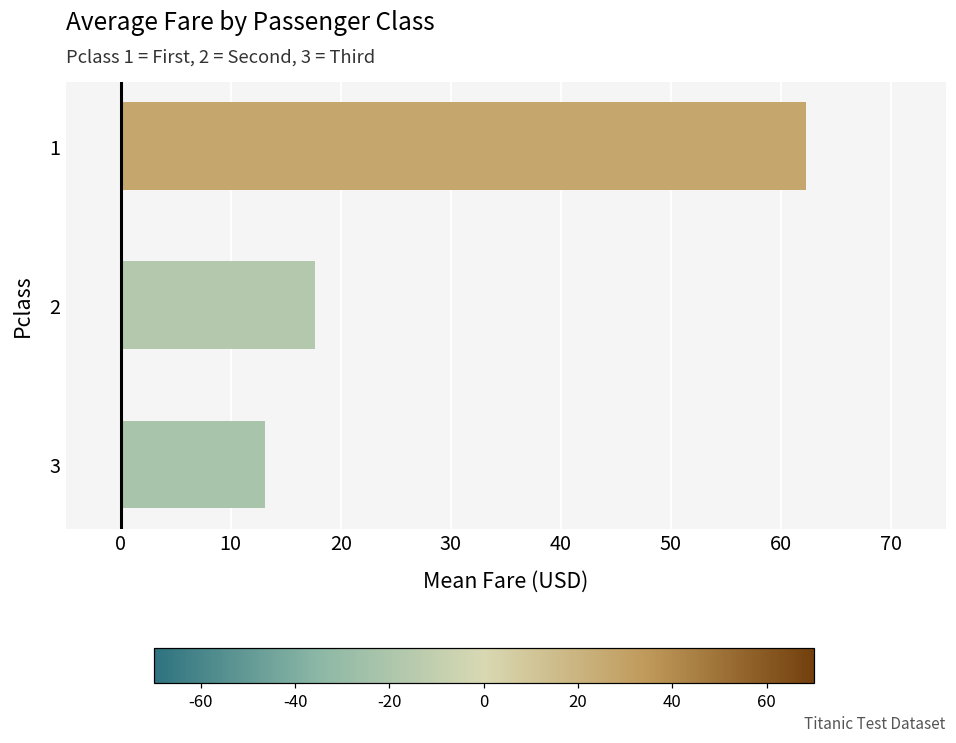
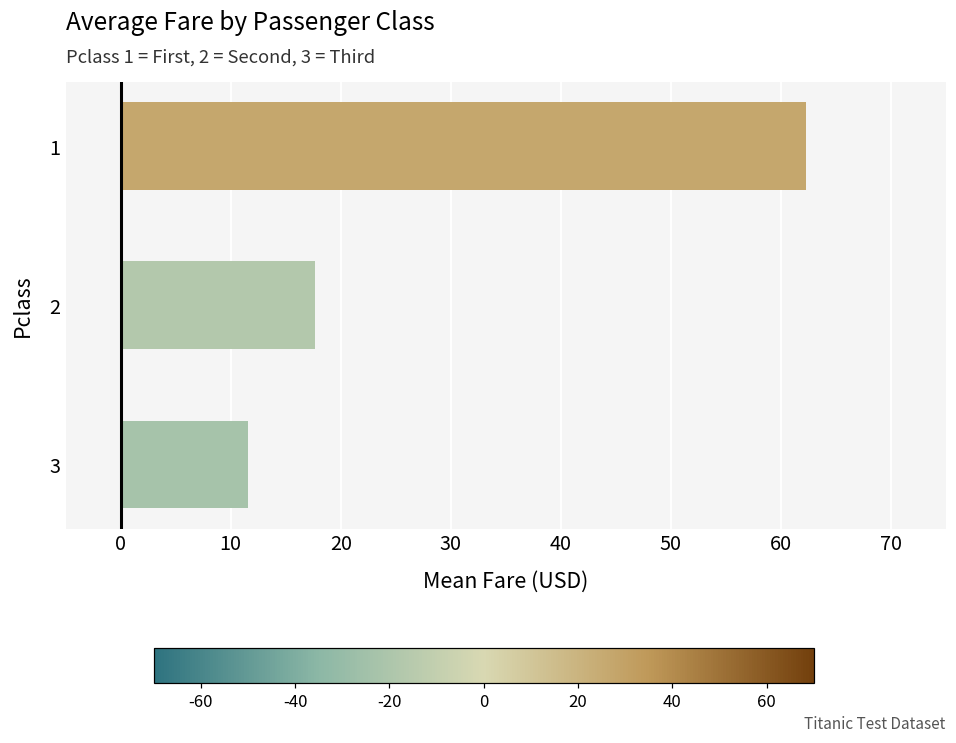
3: 13 -> 12
